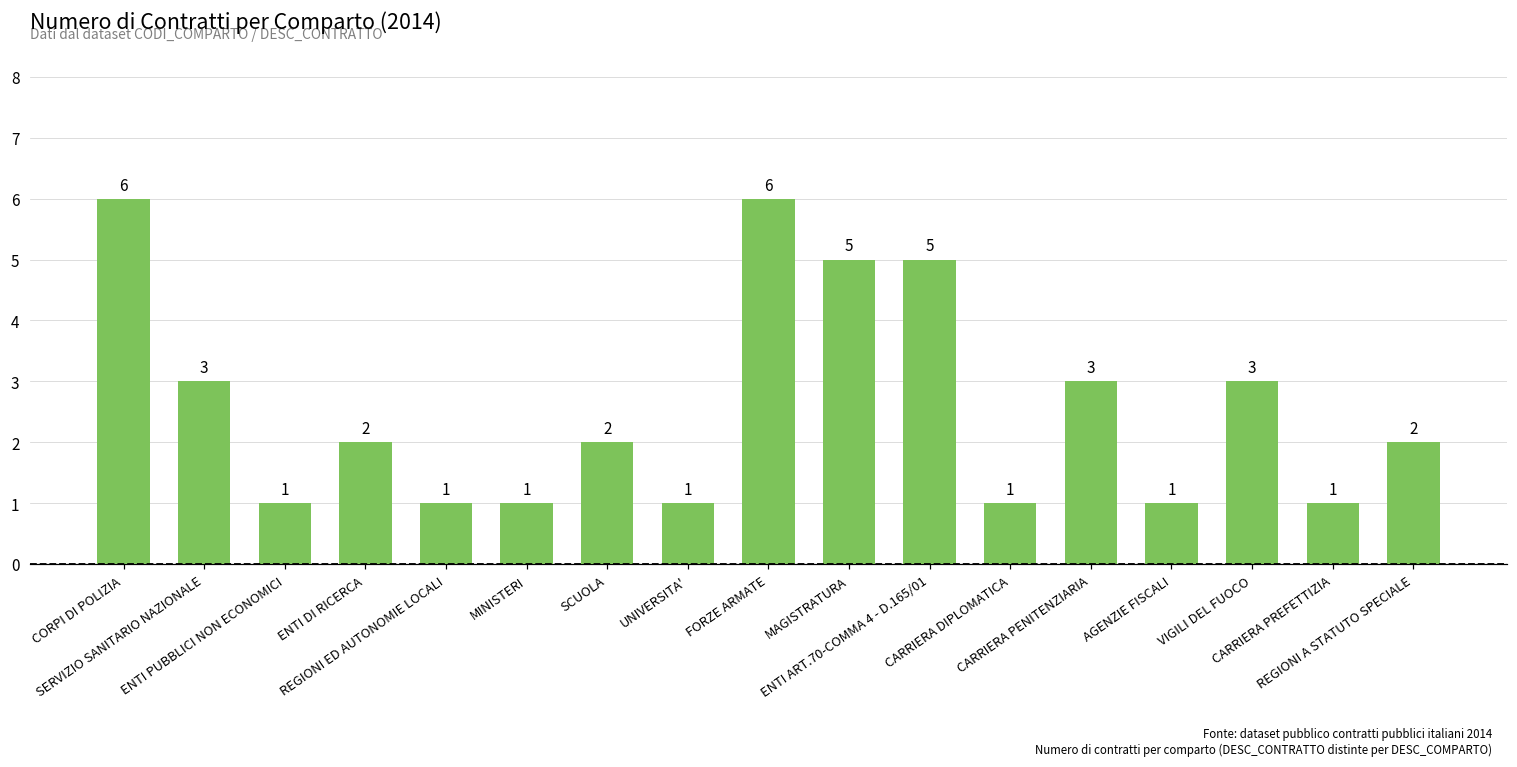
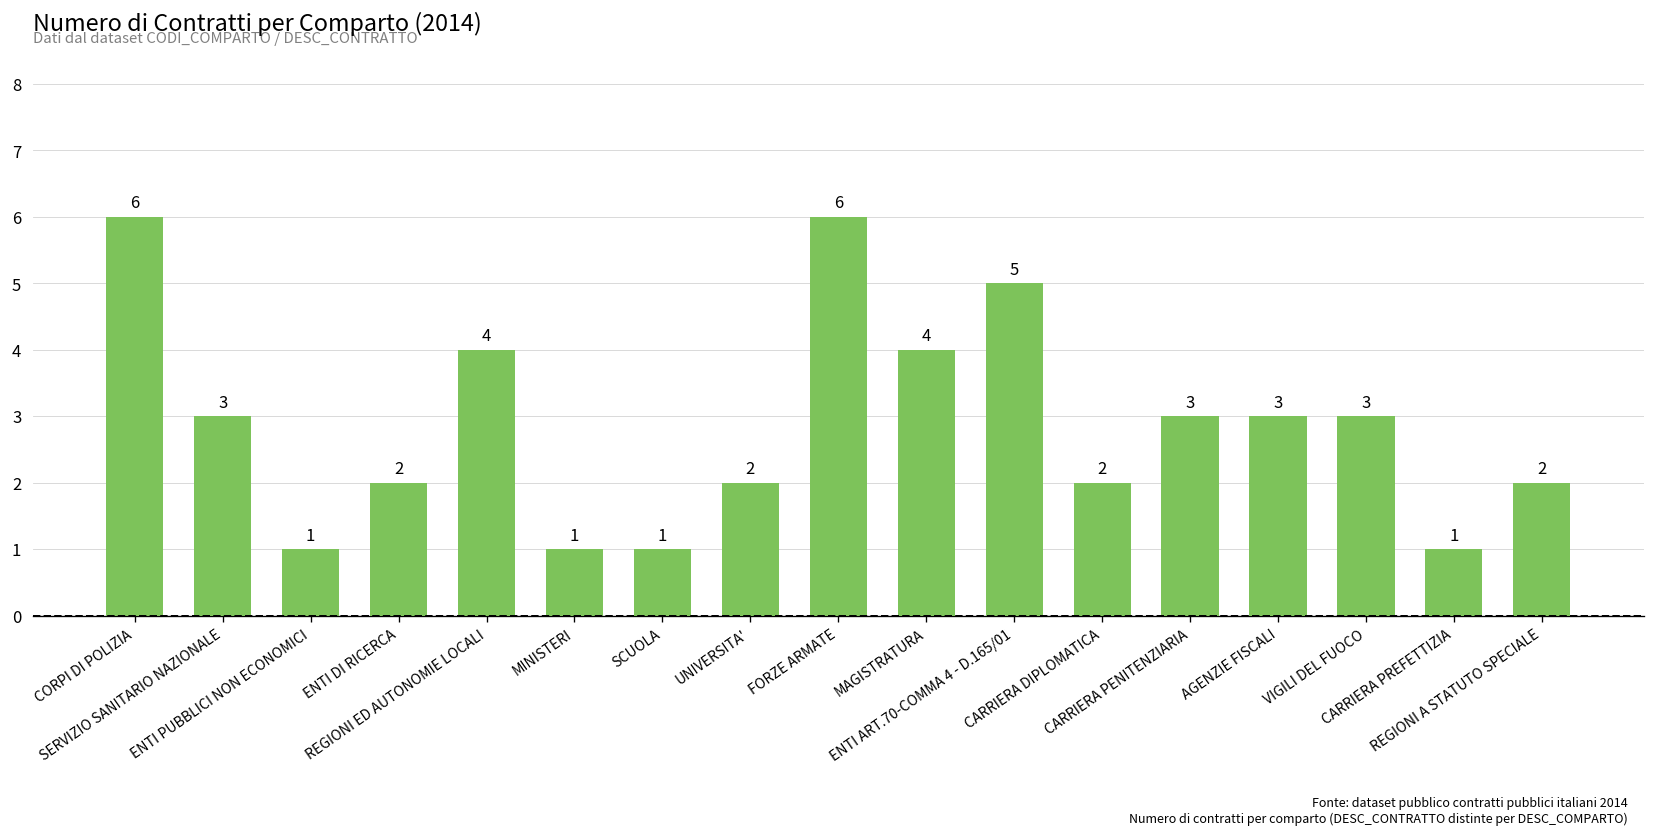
REGIONI ED AUTONOMIE LOCALI: 1 -> 4
SCUOLA: 2 -> 1
UNIVERSITA': 1 -> 2
MAGISTRATURA: 5 -> 4
CARRIERA DIPLOMATICA: 1 -> 2
AGENZIE FISCALI: 1 -> 3
